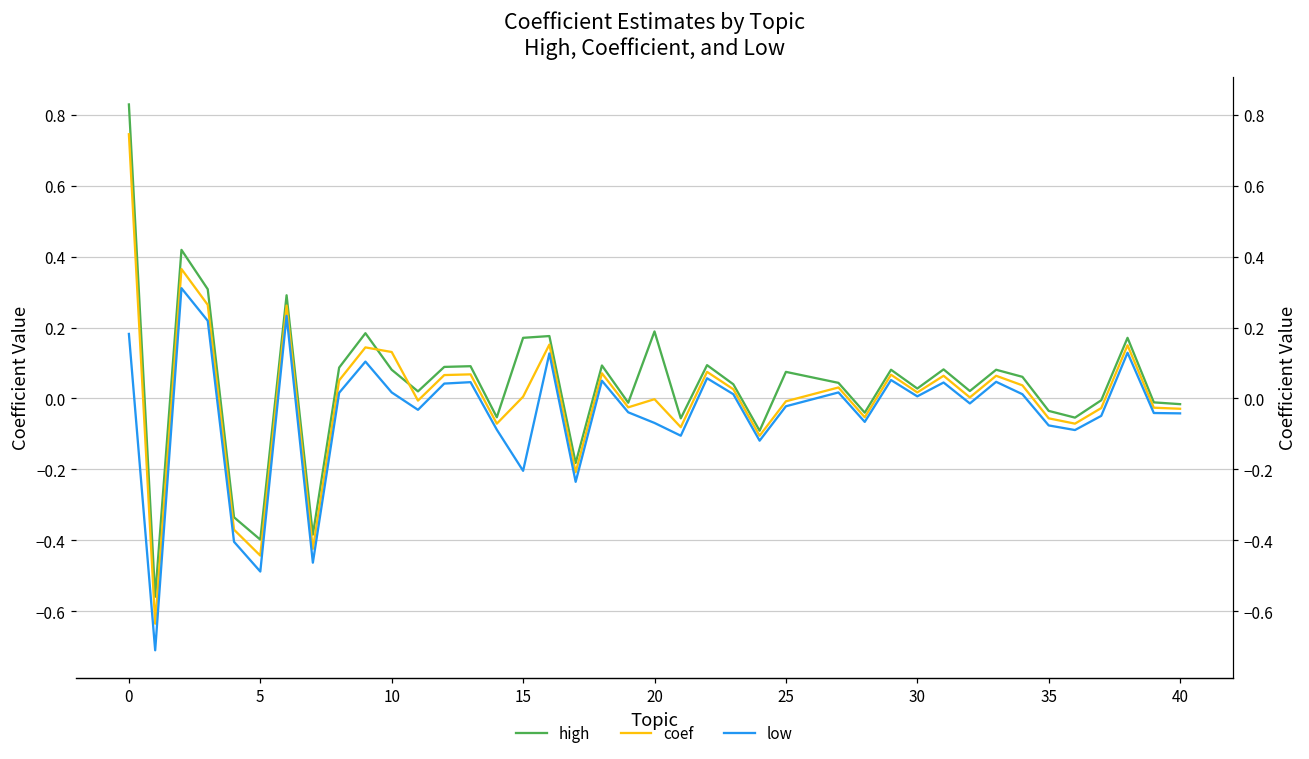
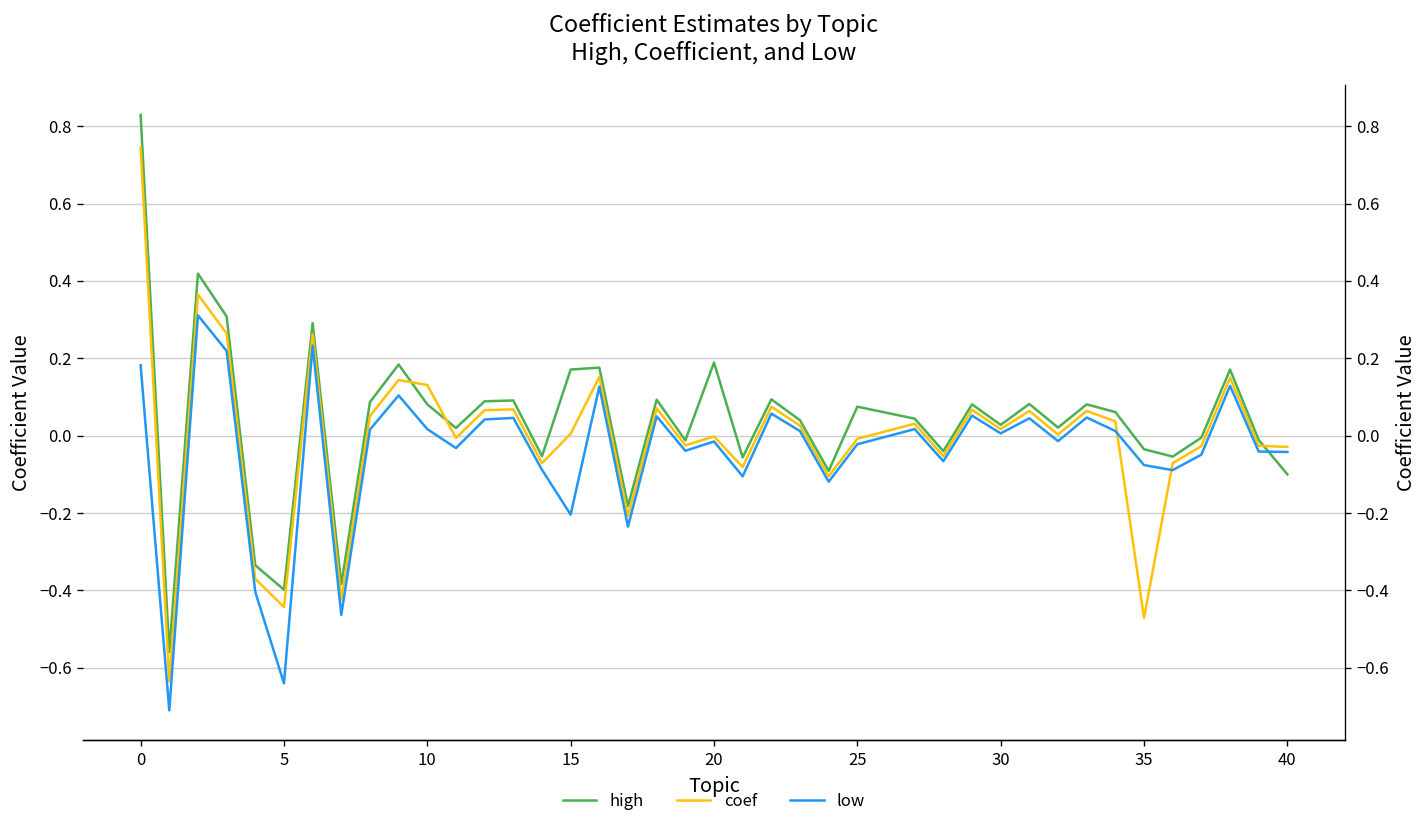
low, 5: -0.49 -> -0.64
low, 20: -0.07 -> -0.02
coef, 35: -0.06 -> -0.47
high, 40: -0.02 -> -0.10
